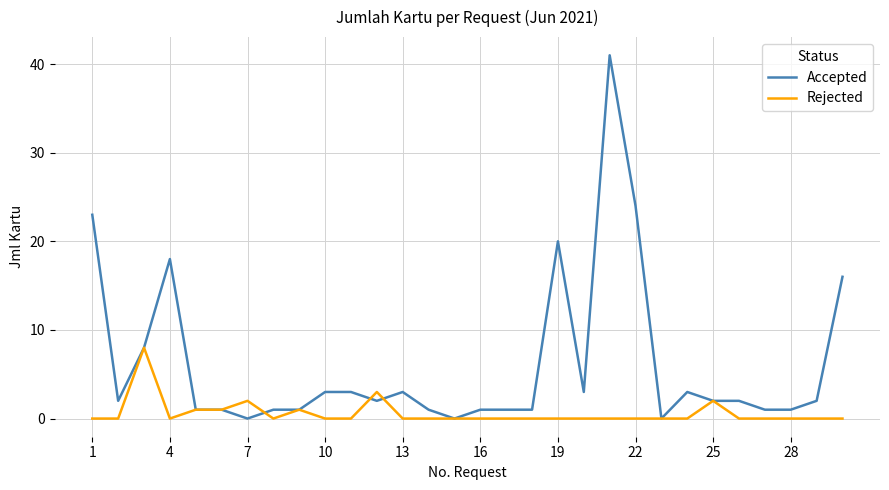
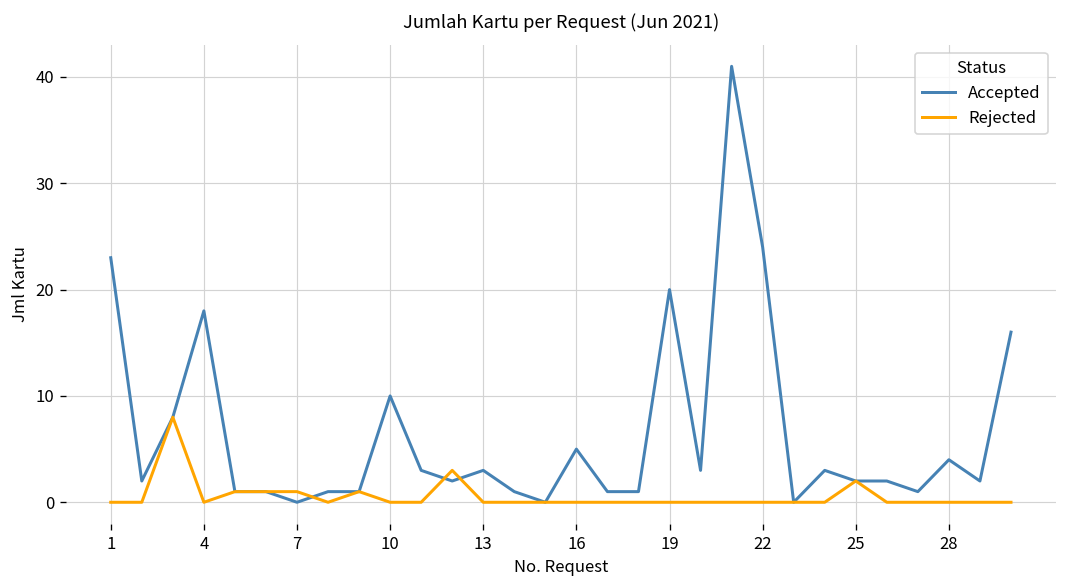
Rejected, 7: 2 -> 1
Accepted, 10: 3 -> 10
Accepted, 16: 1 -> 5
Accepted, 28: 1 -> 4
